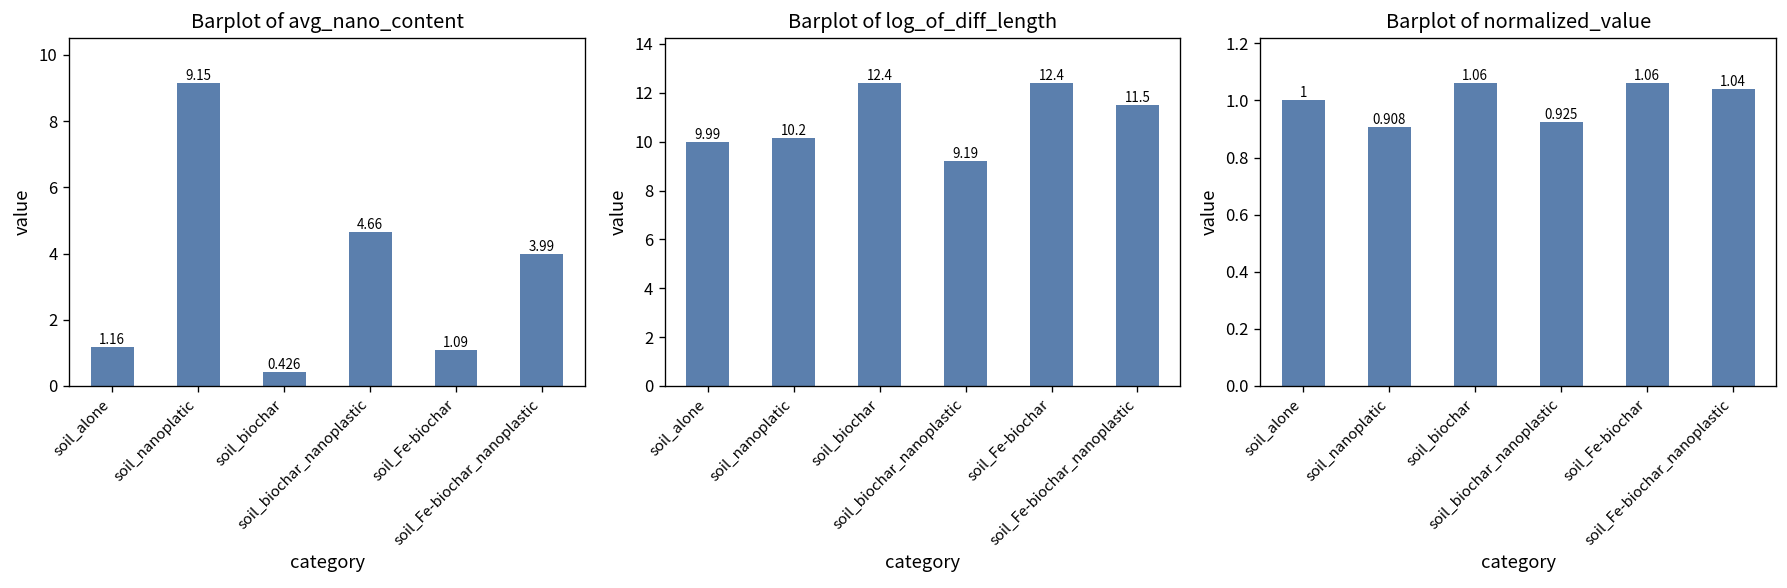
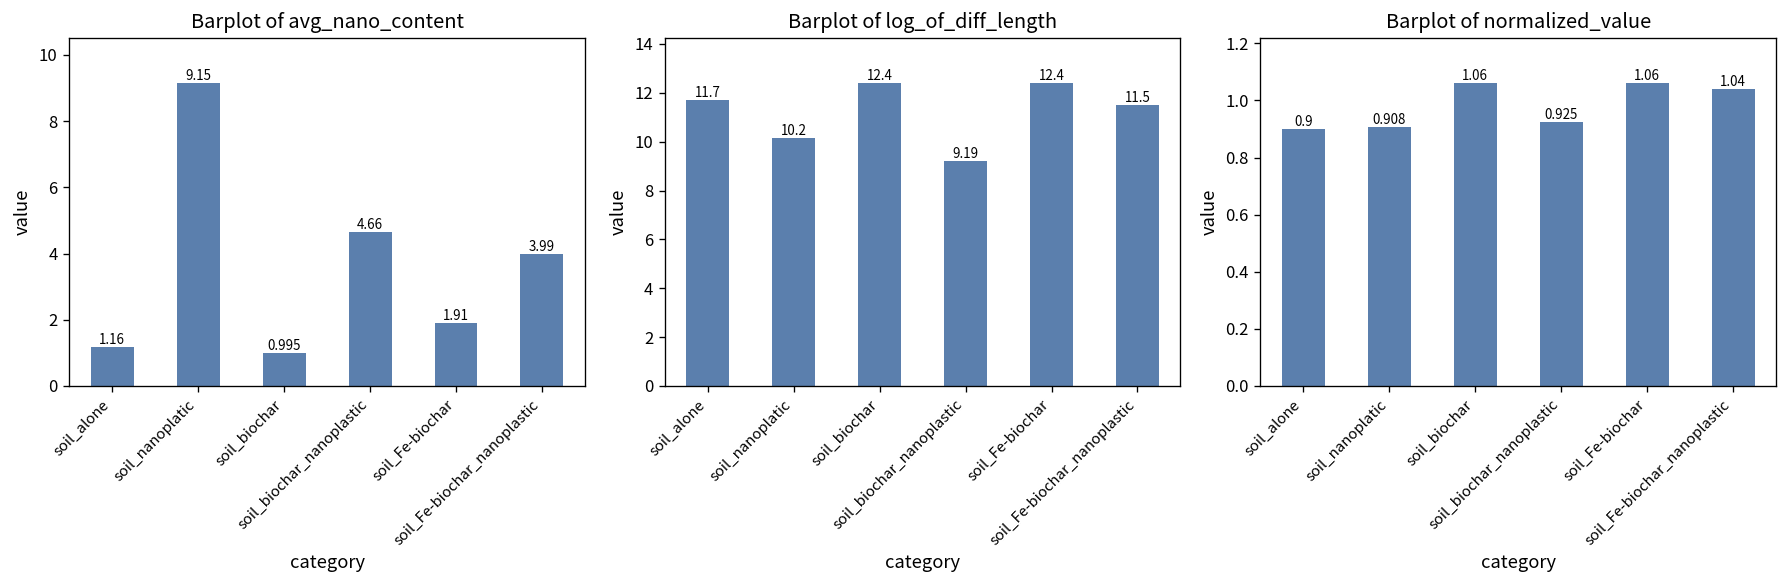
Barplot of avg_nano_content, soil_biochar: 0.426 -> 0.995
Barplot of avg_nano_content, soil_Fe-biochar: 1.09 -> 1.91
Barplot of log_of_diff_length, soil_alone: 9.99 -> 11.7
Barplot of normalized_value, soil_alone: 1 -> 0.9
